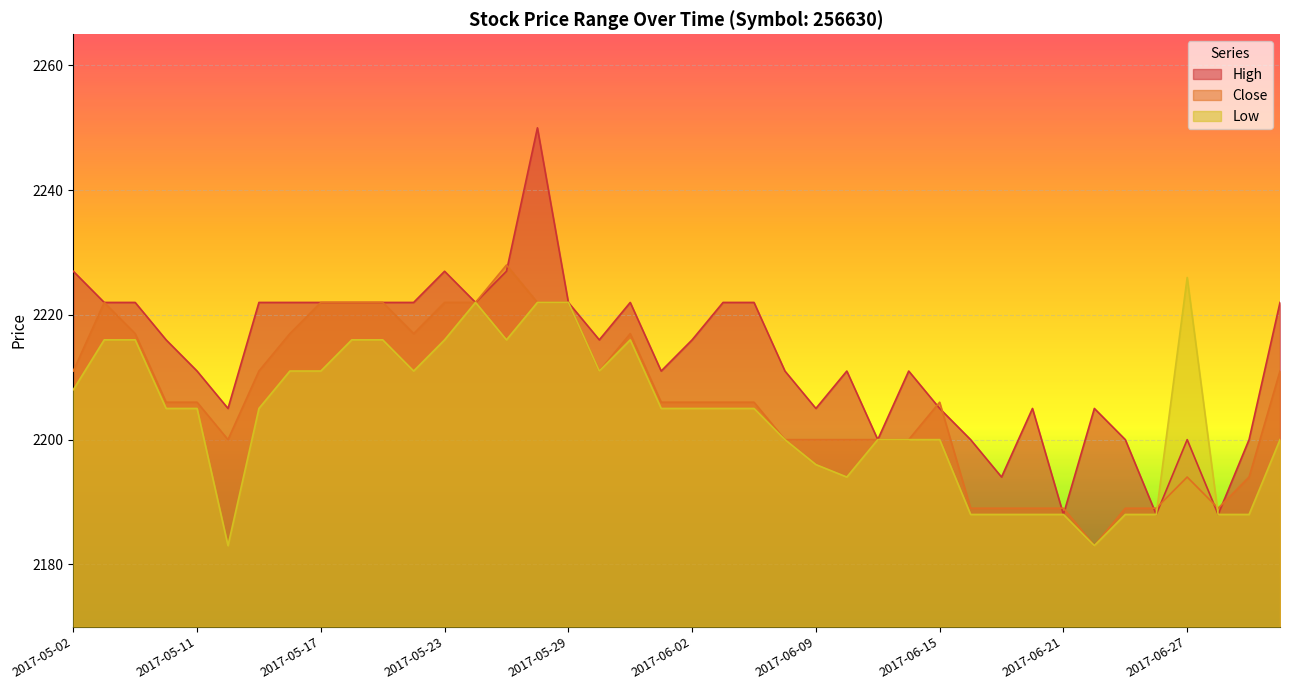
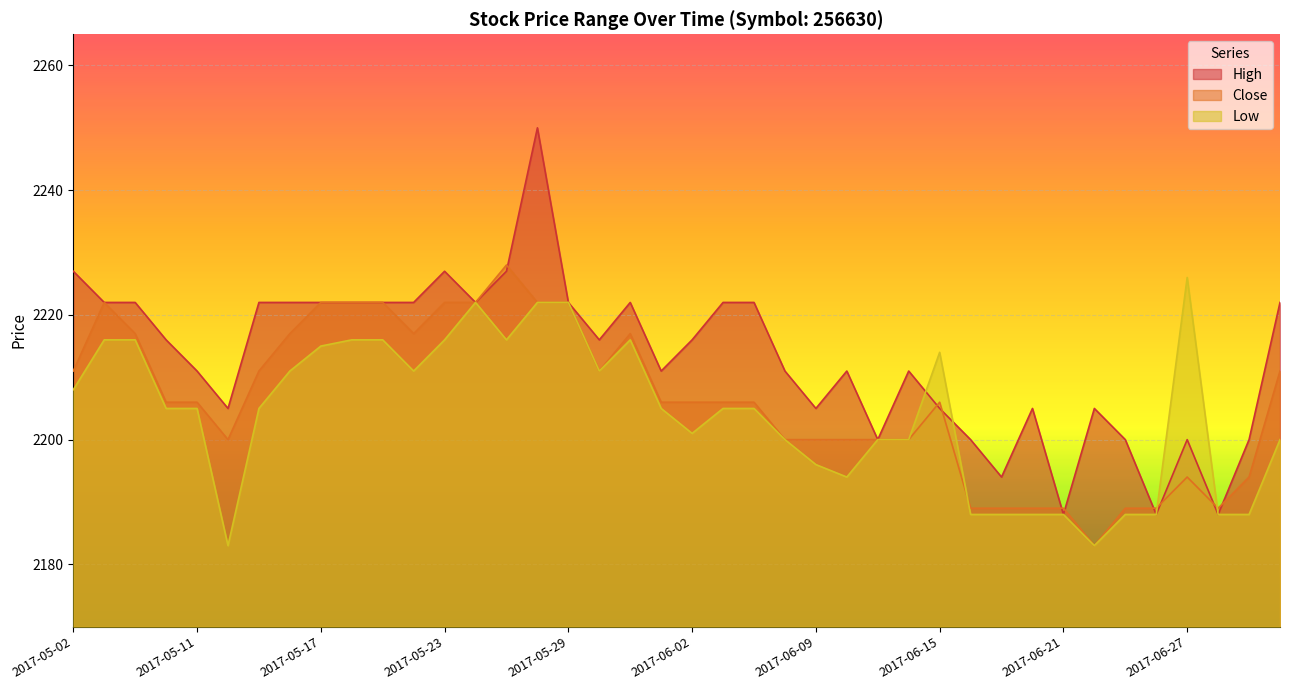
Low, 2017-05-17: 2211 -> 2215
Low, 2017-06-02: 2205 -> 2201
Low, 2017-06-15: 2200 -> 2214
